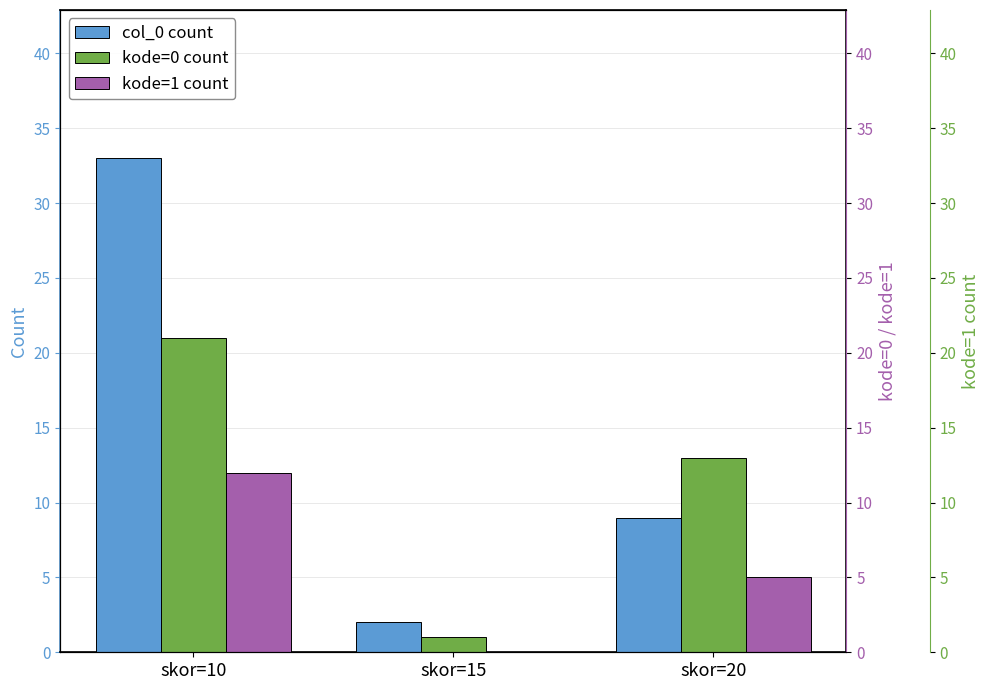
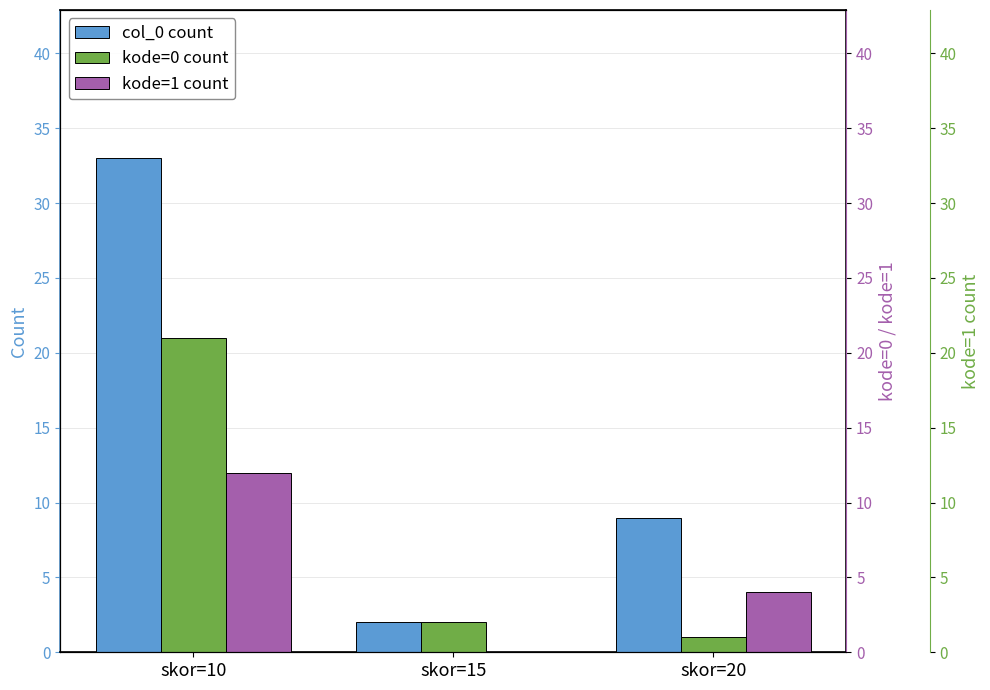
kode=0 count, skor=15: 1 -> 2
kode=0 count, skor=20: 13 -> 1
kode=1 count, skor=20: 5 -> 4
